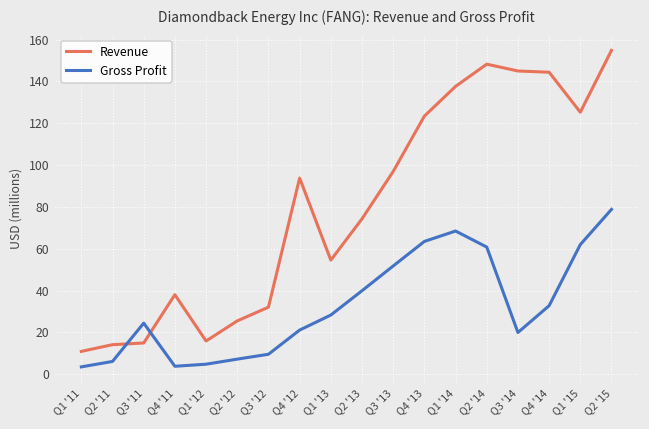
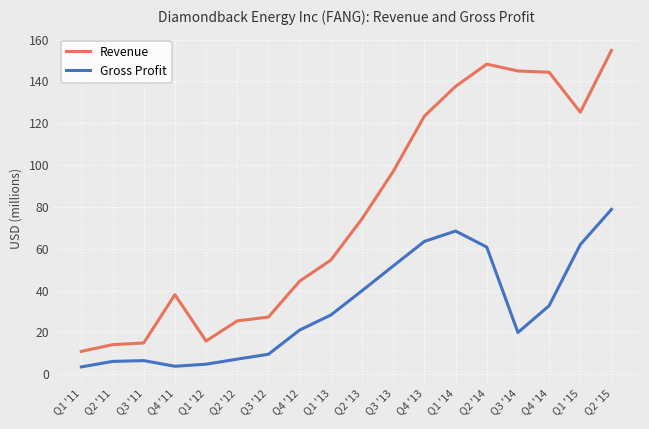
Gross Profit, Q3 '11: 24 -> 7
Revenue, Q3 '12: 32 -> 27
Revenue, Q4 '12: 94 -> 45
